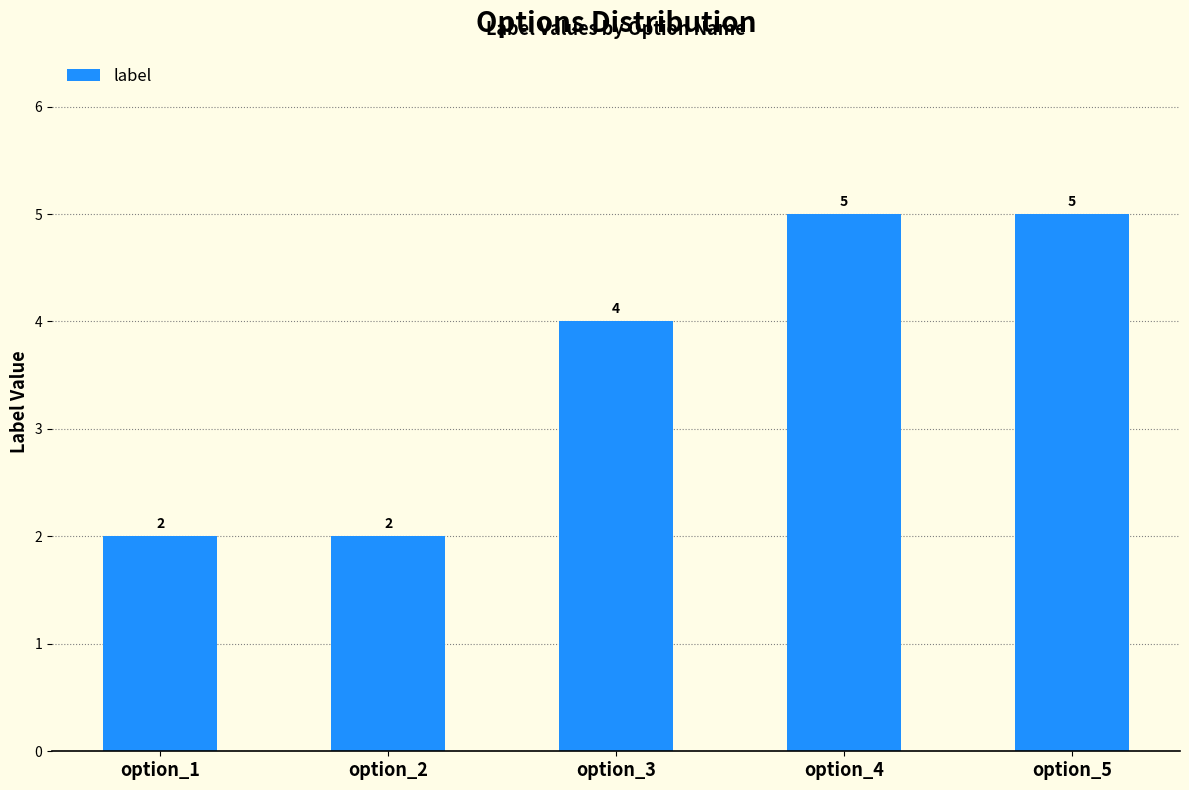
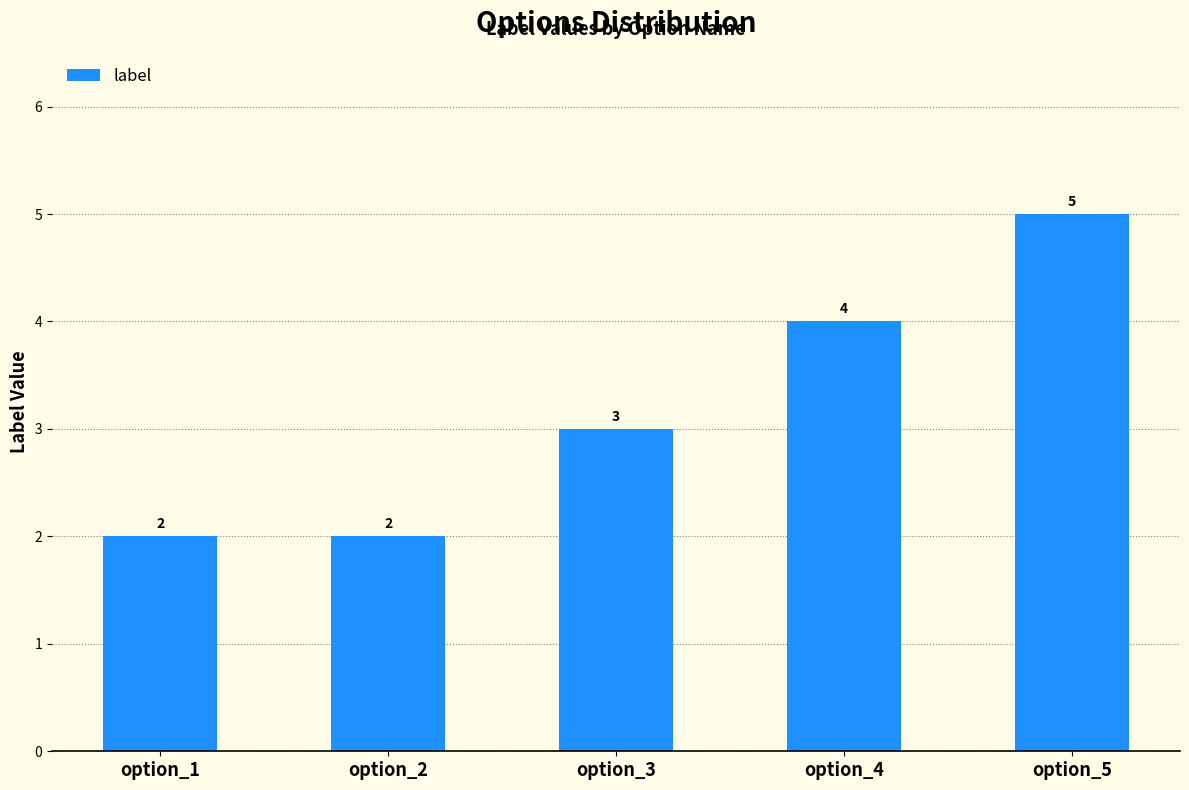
option_3: 4 -> 3
option_4: 5 -> 4
